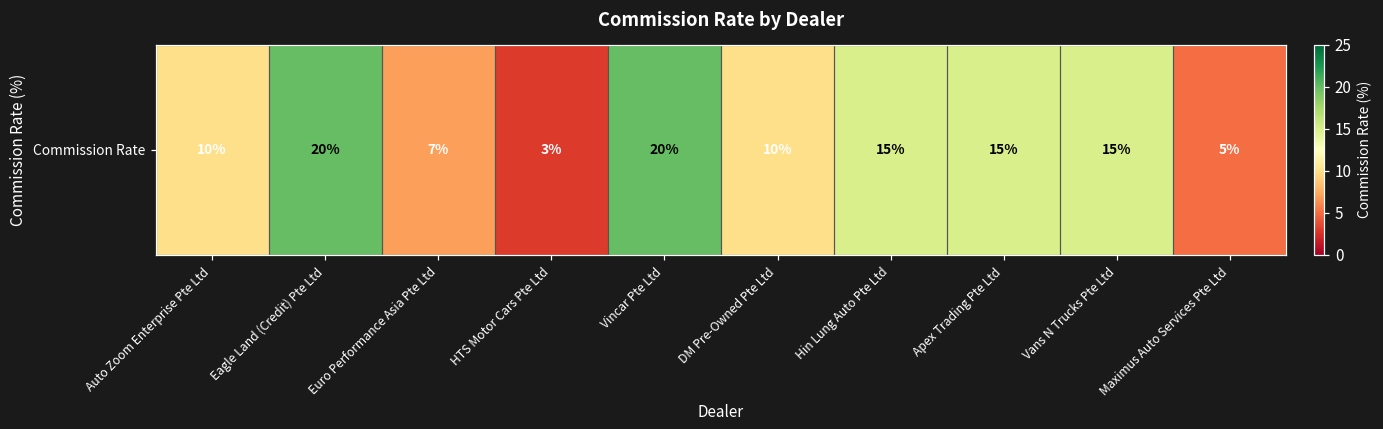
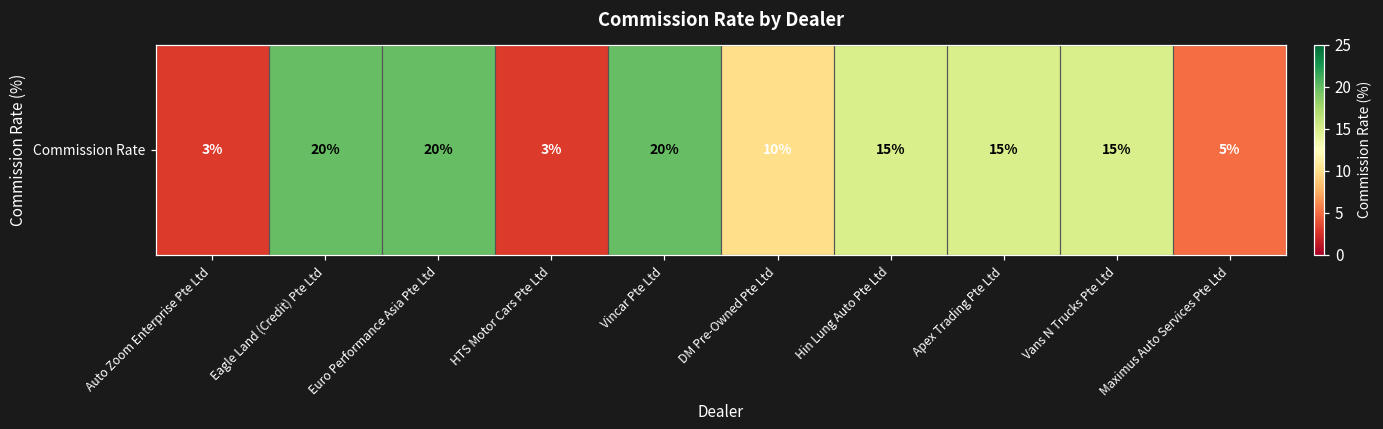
Commission Rate, Auto Zoom Enterprise Pte Ltd: 10% -> 3%
Commission Rate, Euro Performance Asia Pte Ltd: 7% -> 20%
